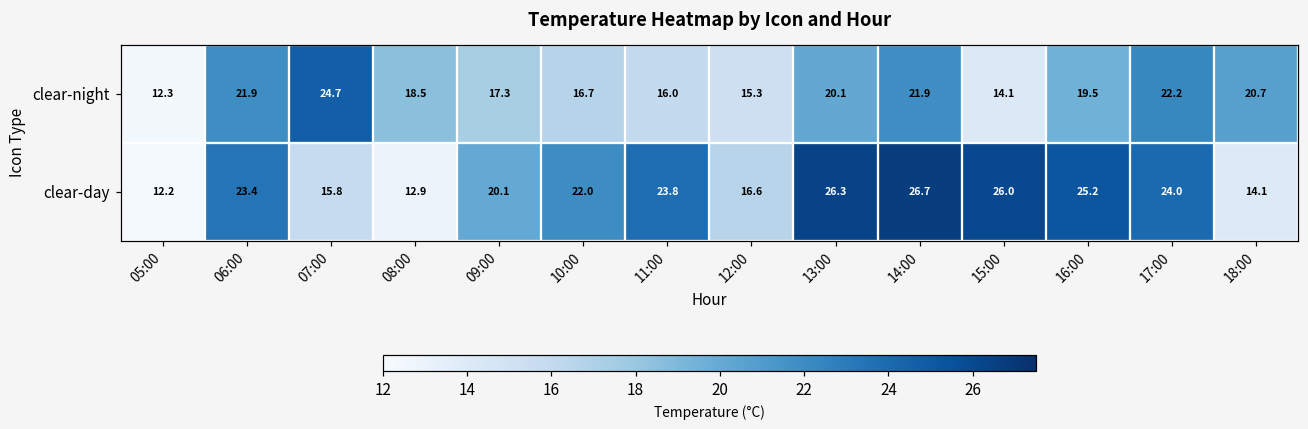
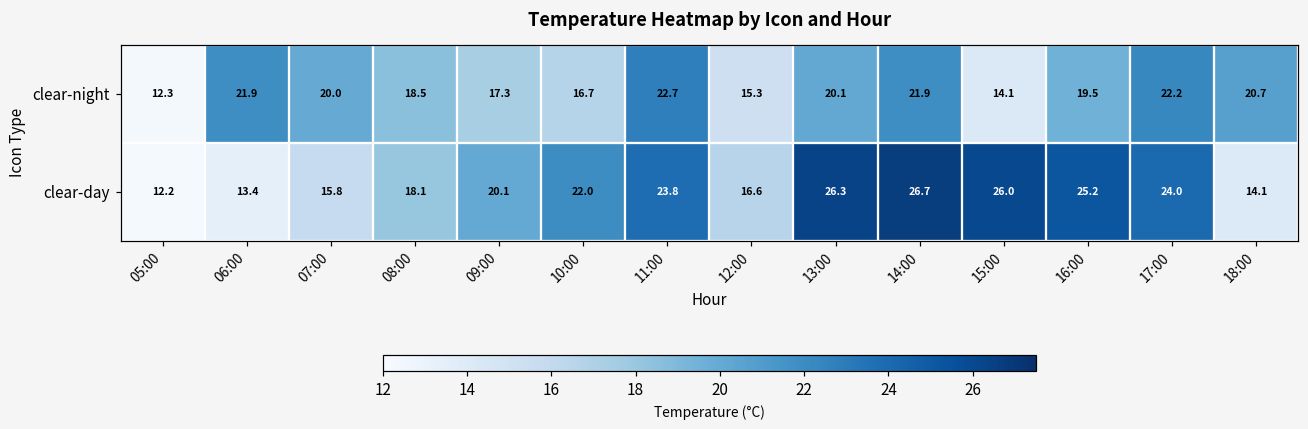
clear-night, 07:00: 24.7 -> 20.0
clear-night, 11:00: 16.0 -> 22.7
clear-day, 06:00: 23.4 -> 13.4
clear-day, 08:00: 12.9 -> 18.1
